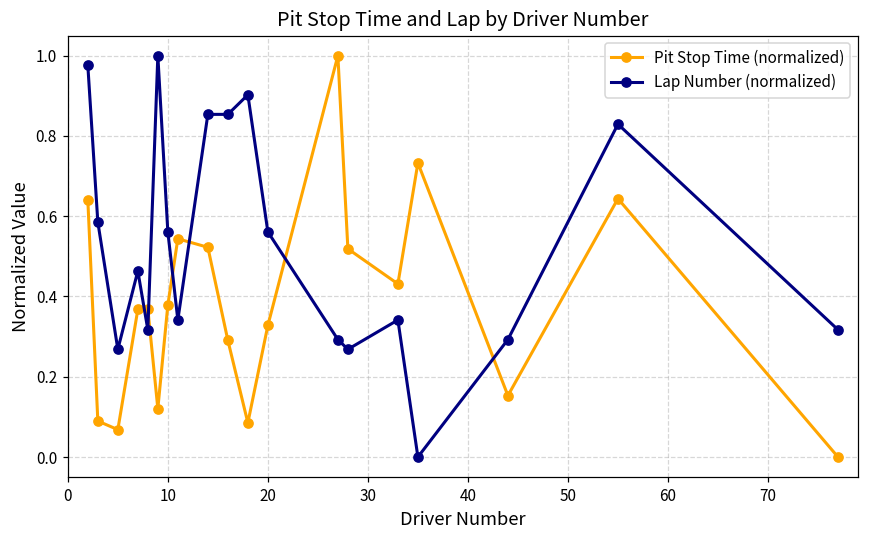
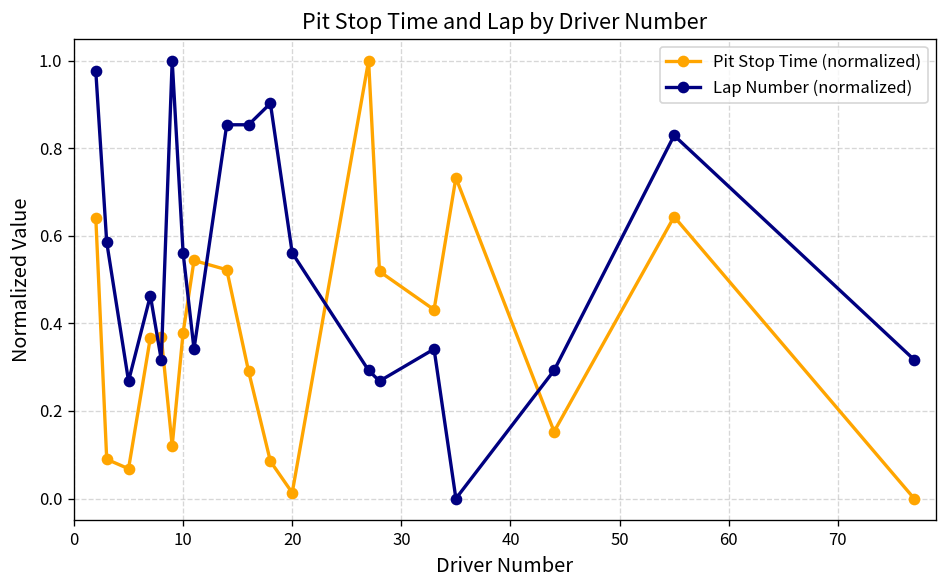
Pit Stop Time (normalized), 20: 0.33 -> 0.01
